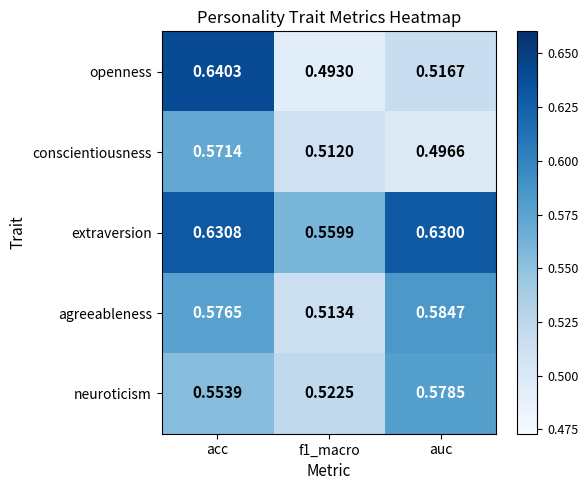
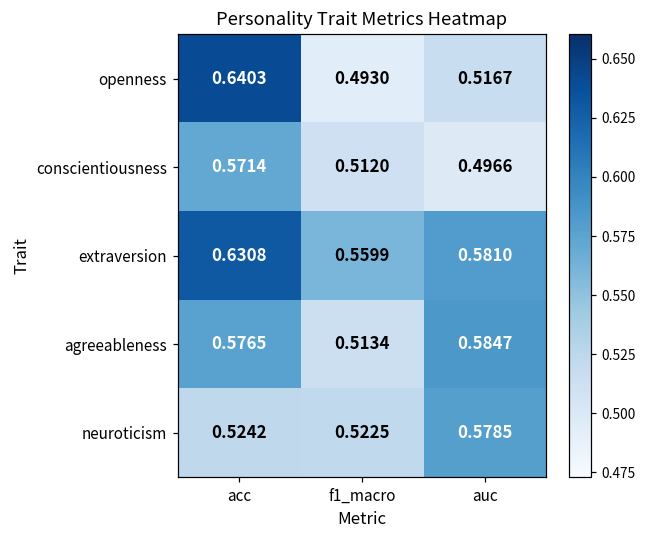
extraversion, auc: 0.6300 -> 0.5810
neuroticism, acc: 0.5539 -> 0.5242
